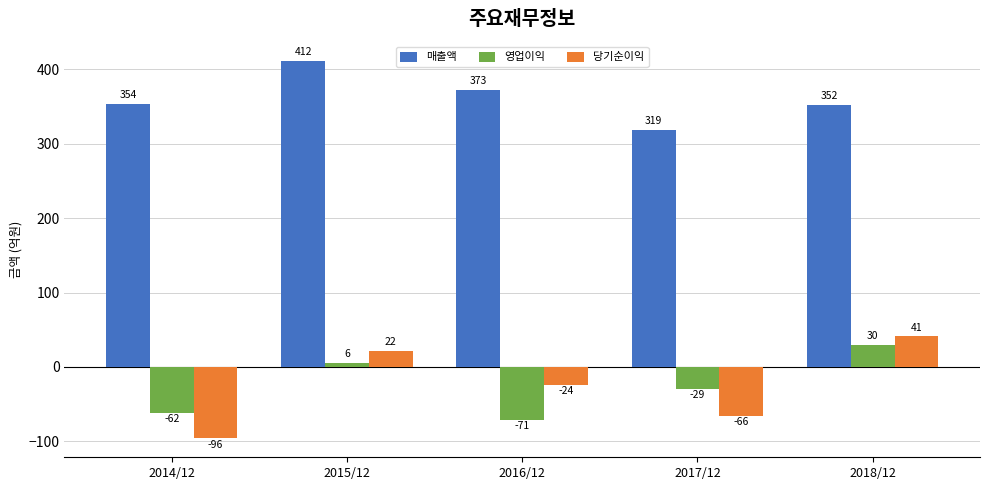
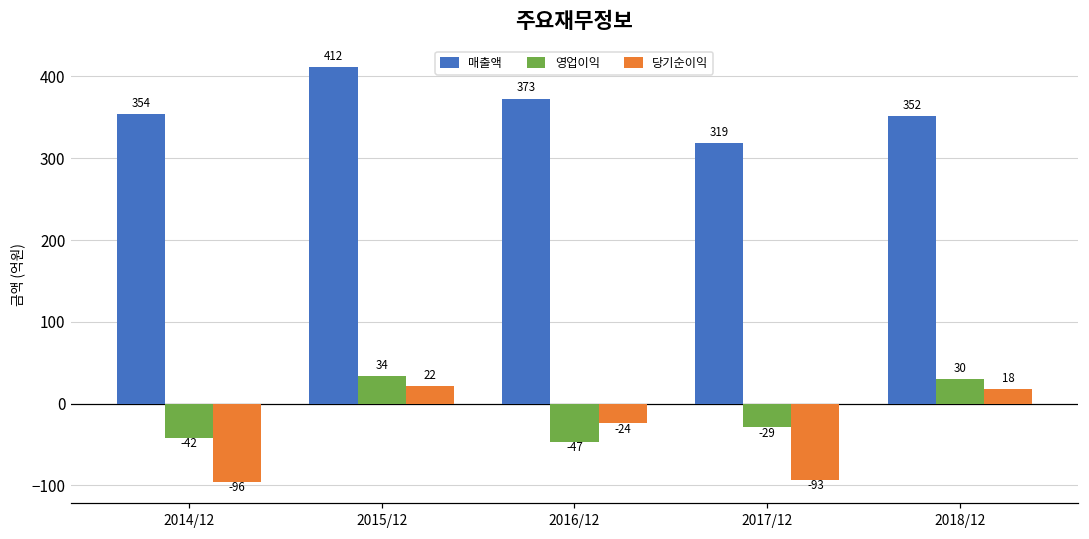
영업이익, 2014/12: -62 -> -42
영업이익, 2015/12: 6 -> 34
영업이익, 2016/12: -71 -> -47
당기순이익, 2017/12: -66 -> -93
당기순이익, 2018/12: 41 -> 18
